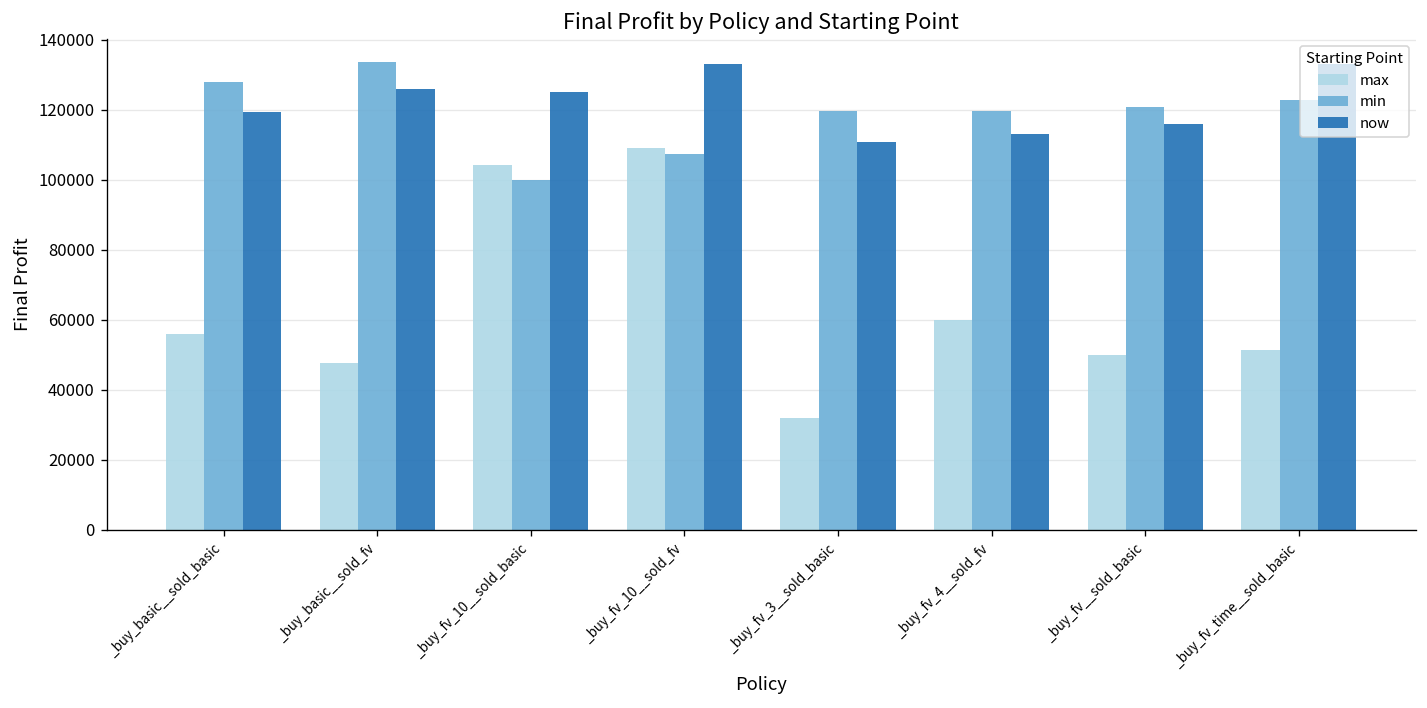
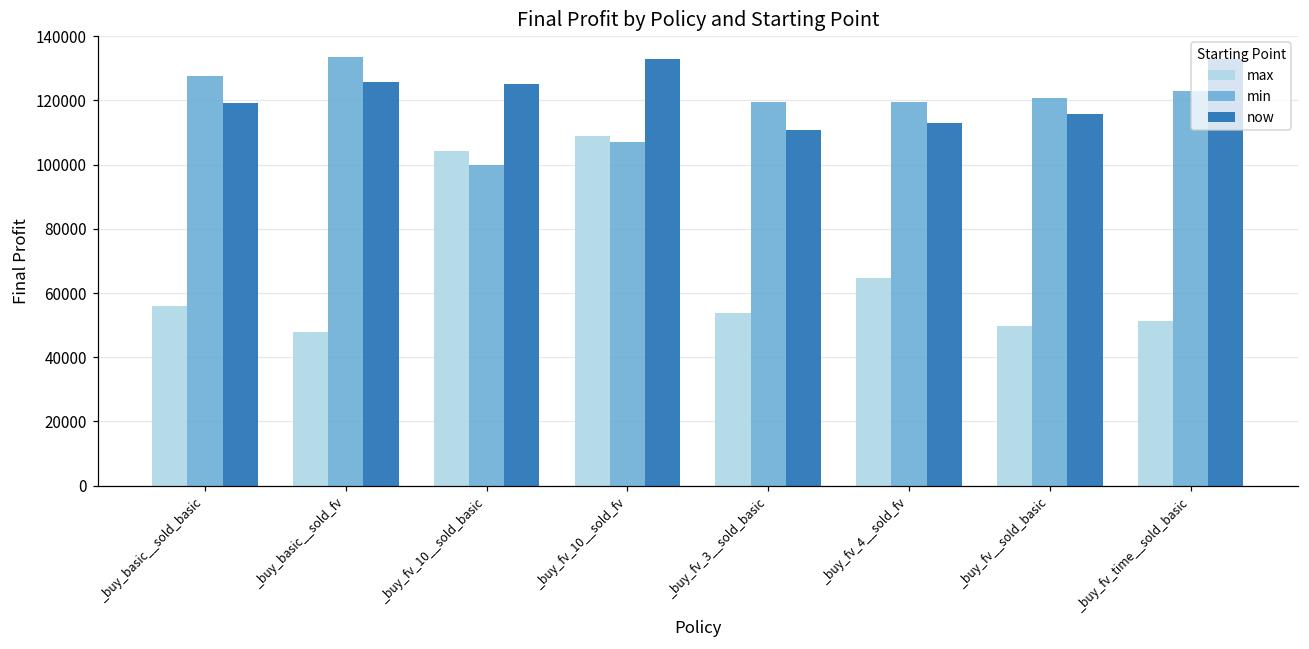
max, _buy_fv_3__sold_basic: 32000 -> 54000
max, _buy_fv_4__sold_fv: 60000 -> 65000
